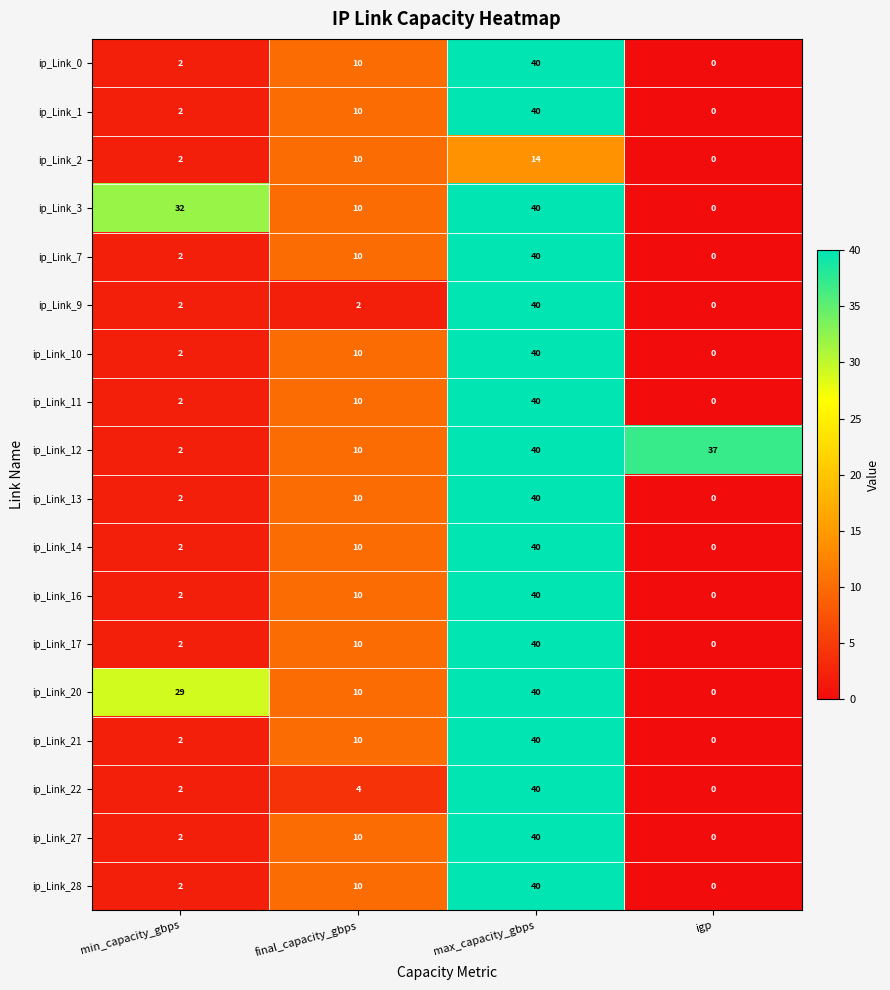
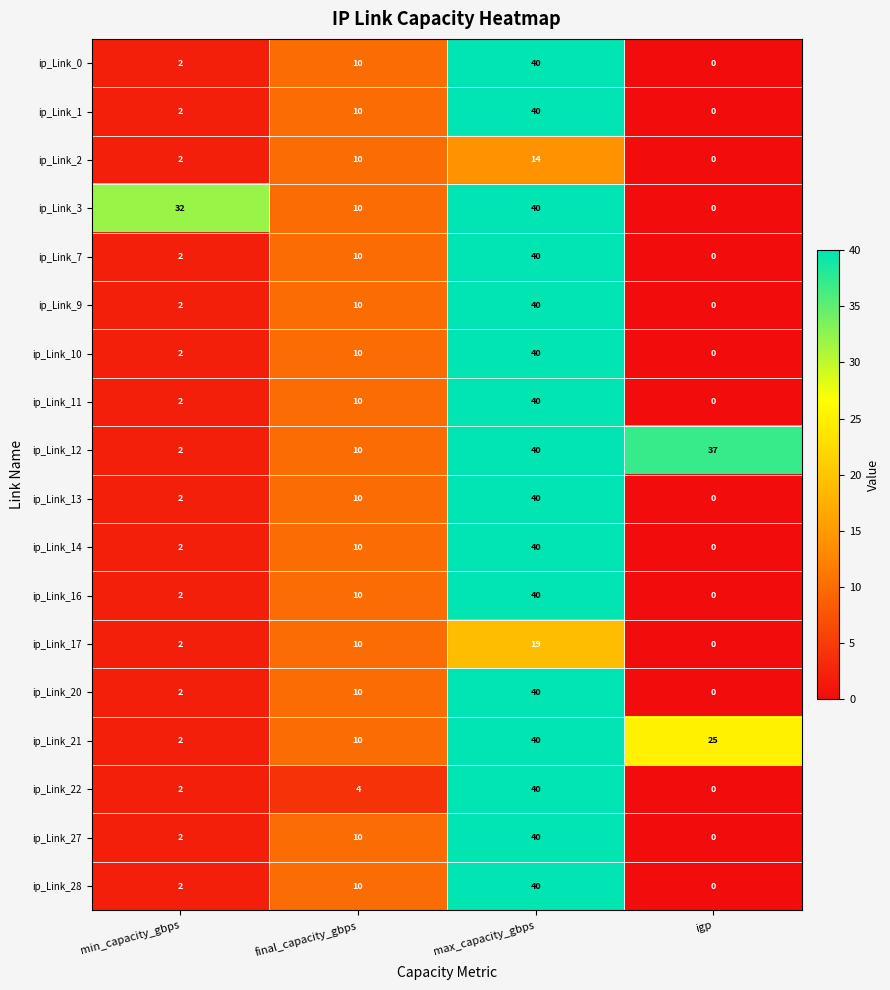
ip_Link_9, final_capacity_gbps: 2 -> 10
ip_Link_17, max_capacity_gbps: 40 -> 19
ip_Link_20, min_capacity_gbps: 29 -> 2
ip_Link_21, igp: 0 -> 25
